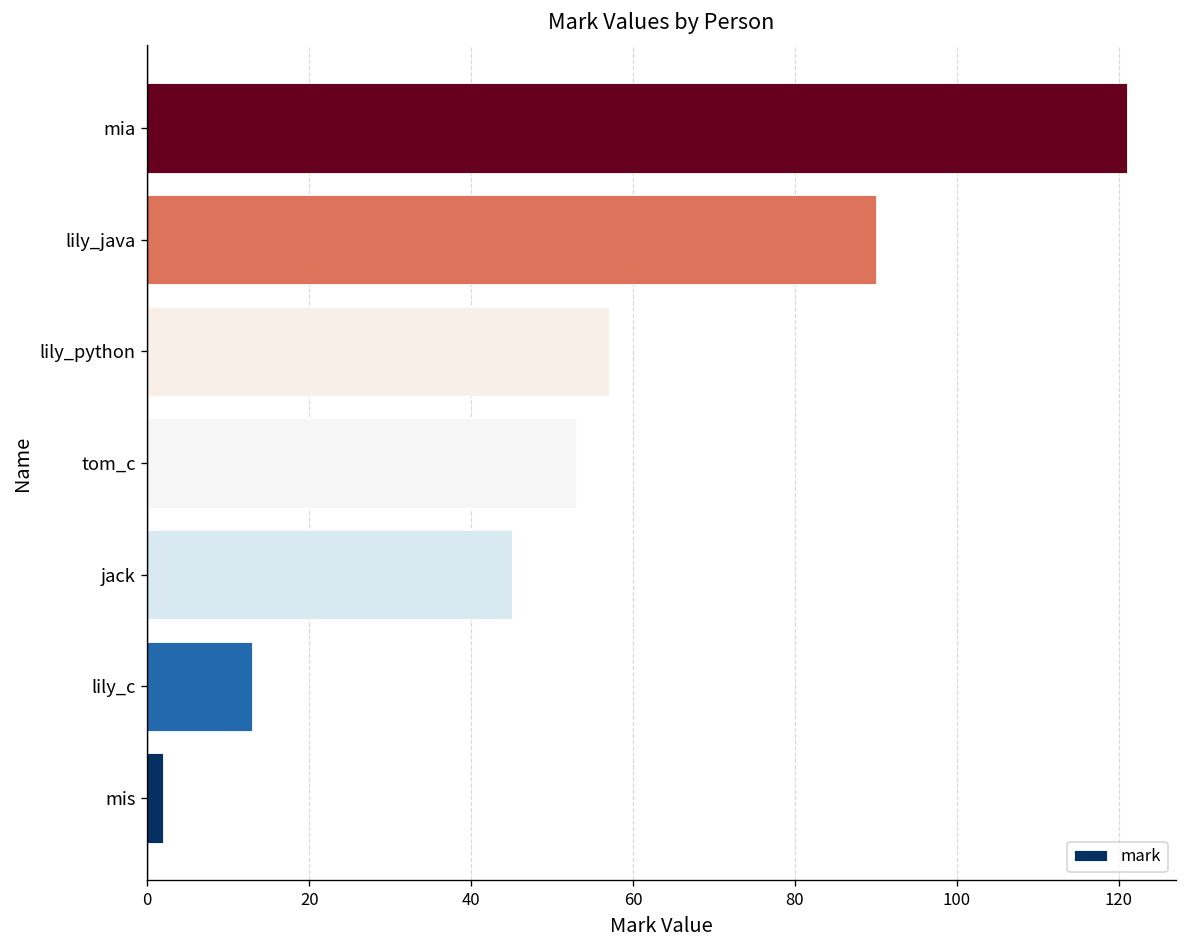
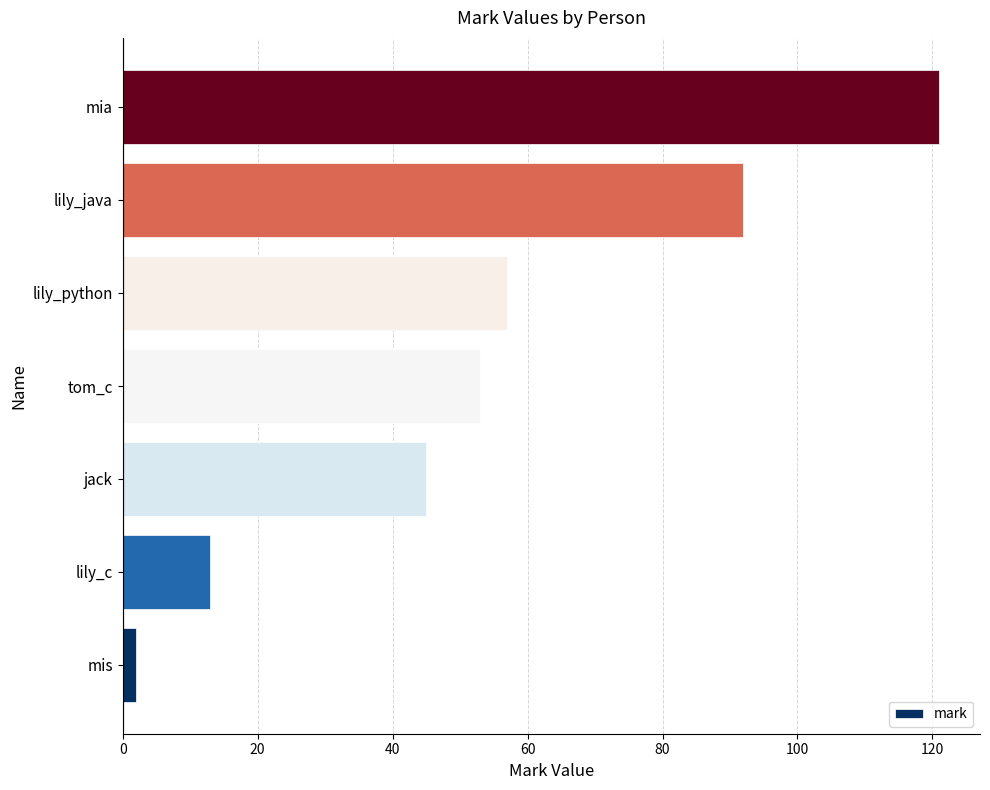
lily_java: 90 -> 92
